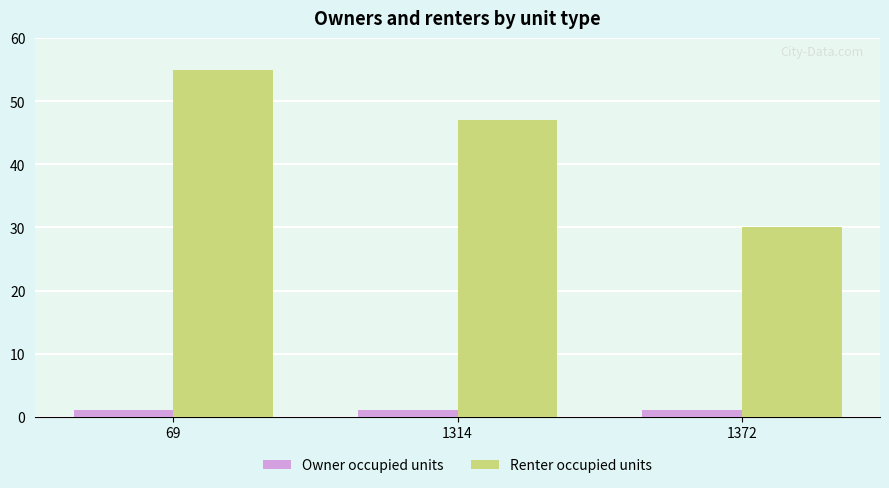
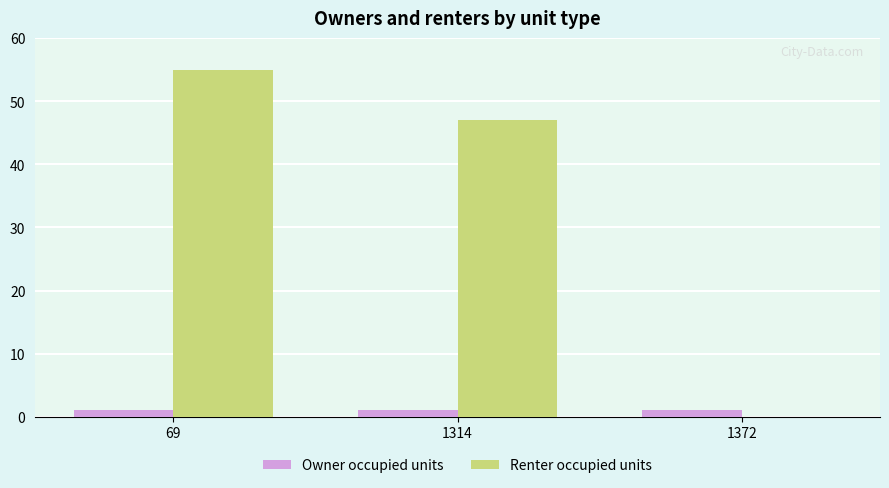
Renter occupied units, 1372: 30 -> 0
